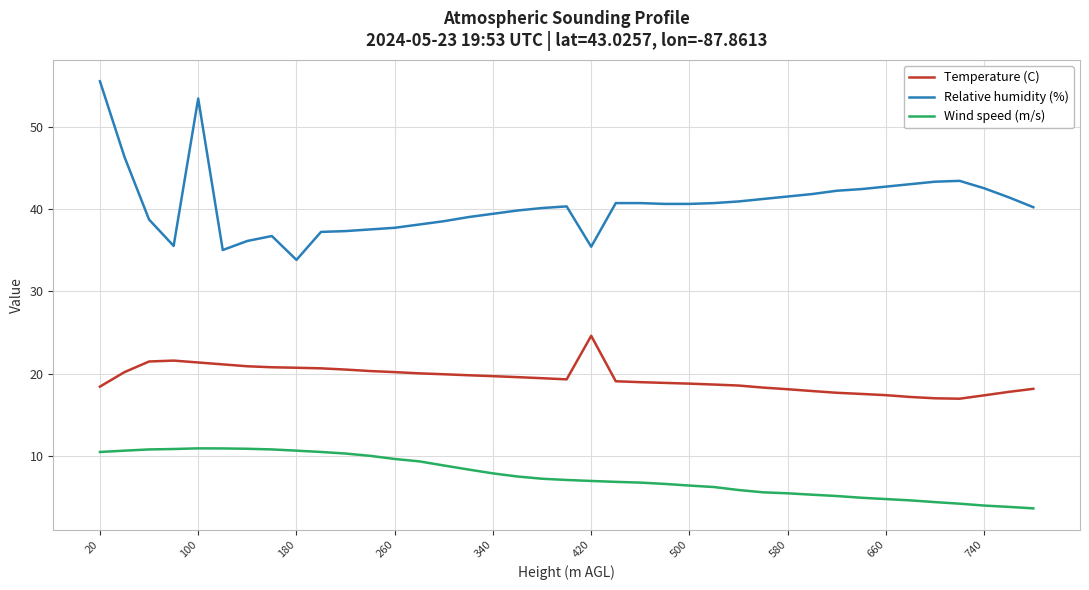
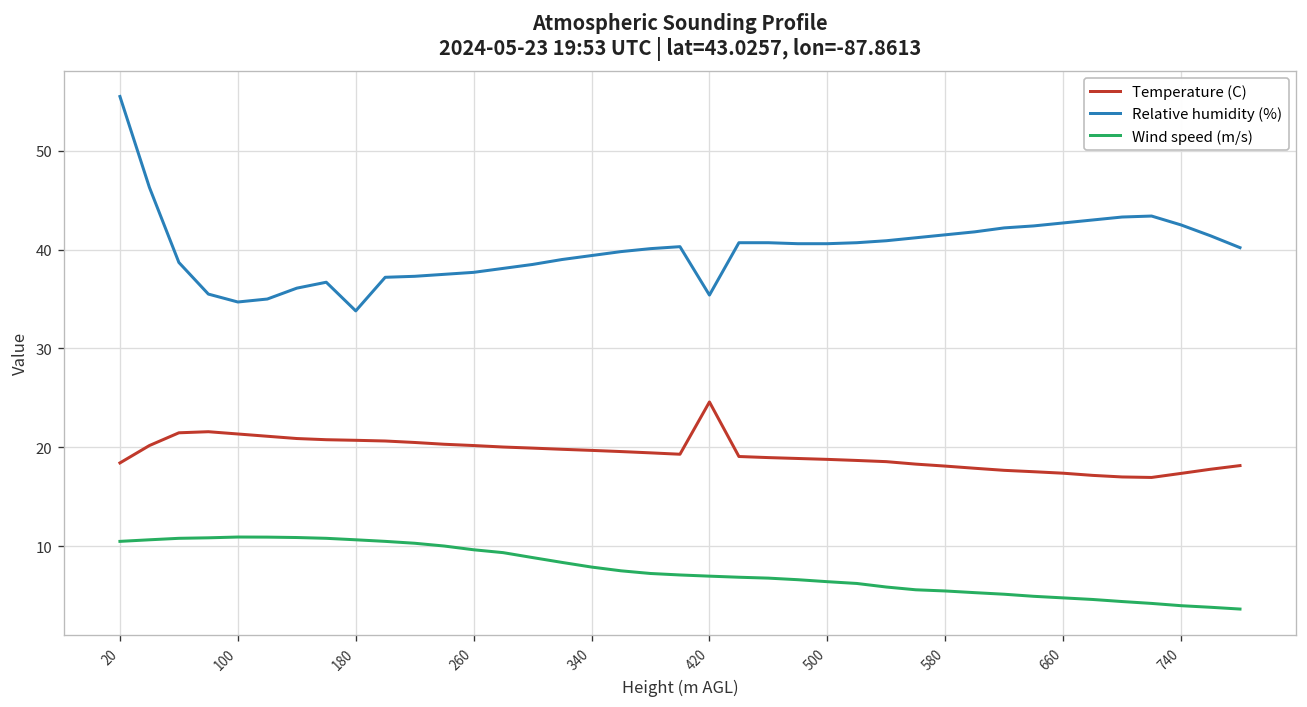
Relative humidity (%), 100: 53 -> 35
